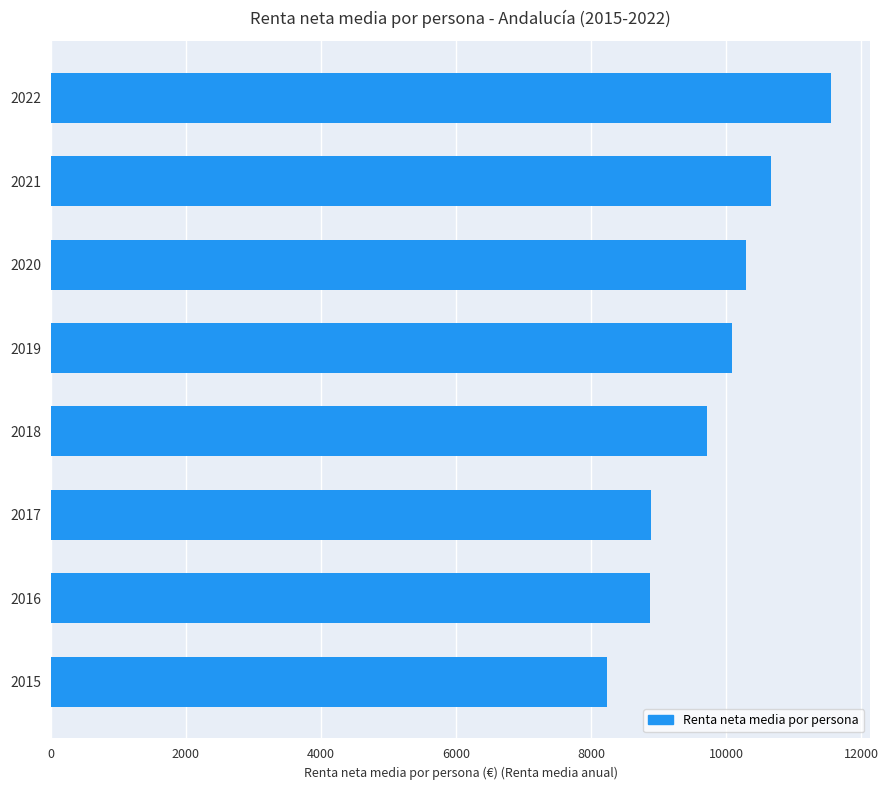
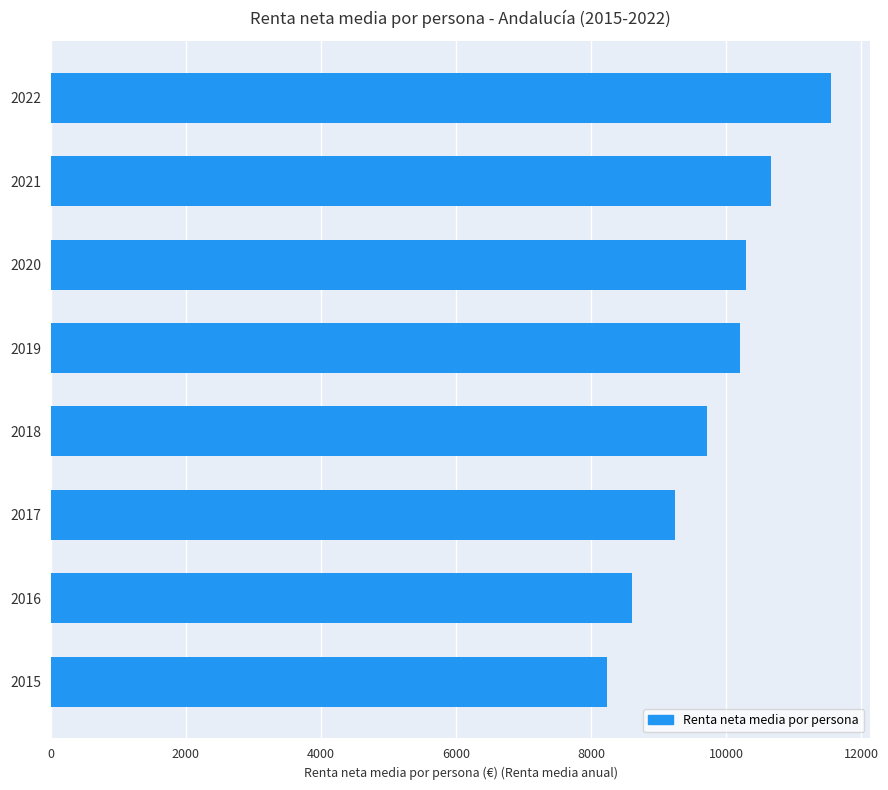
2019: 10100 -> 10200
2017: 8900 -> 9200
2016: 8900 -> 8600
